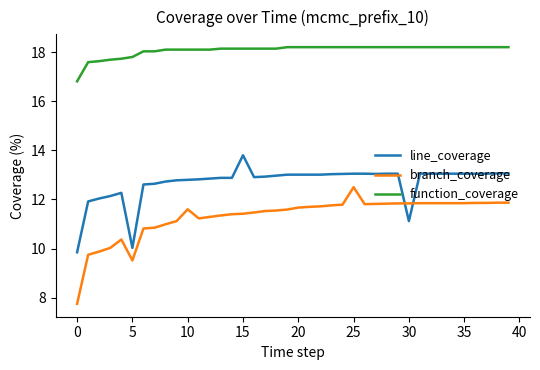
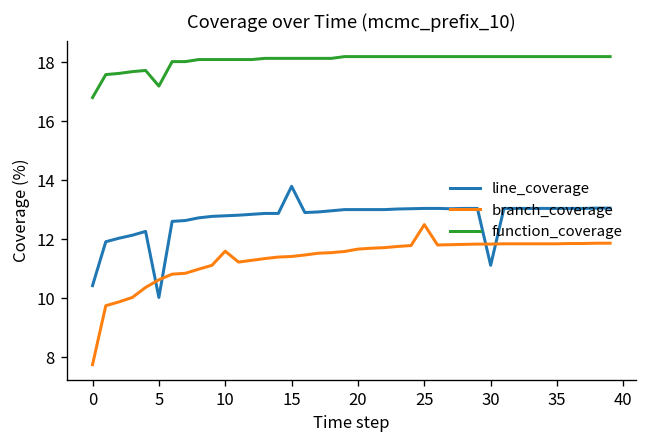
line_coverage, 0: 9.9 -> 10.4
branch_coverage, 5: 9.5 -> 10.6
function_coverage, 5: 17.8 -> 17.2
